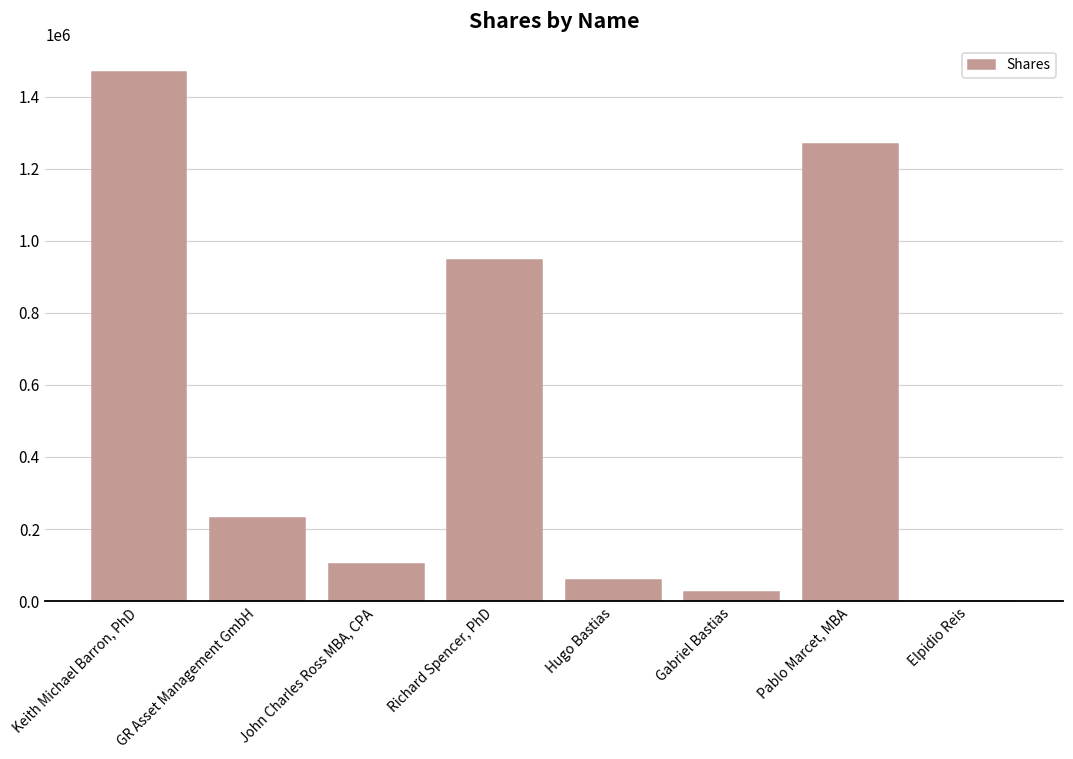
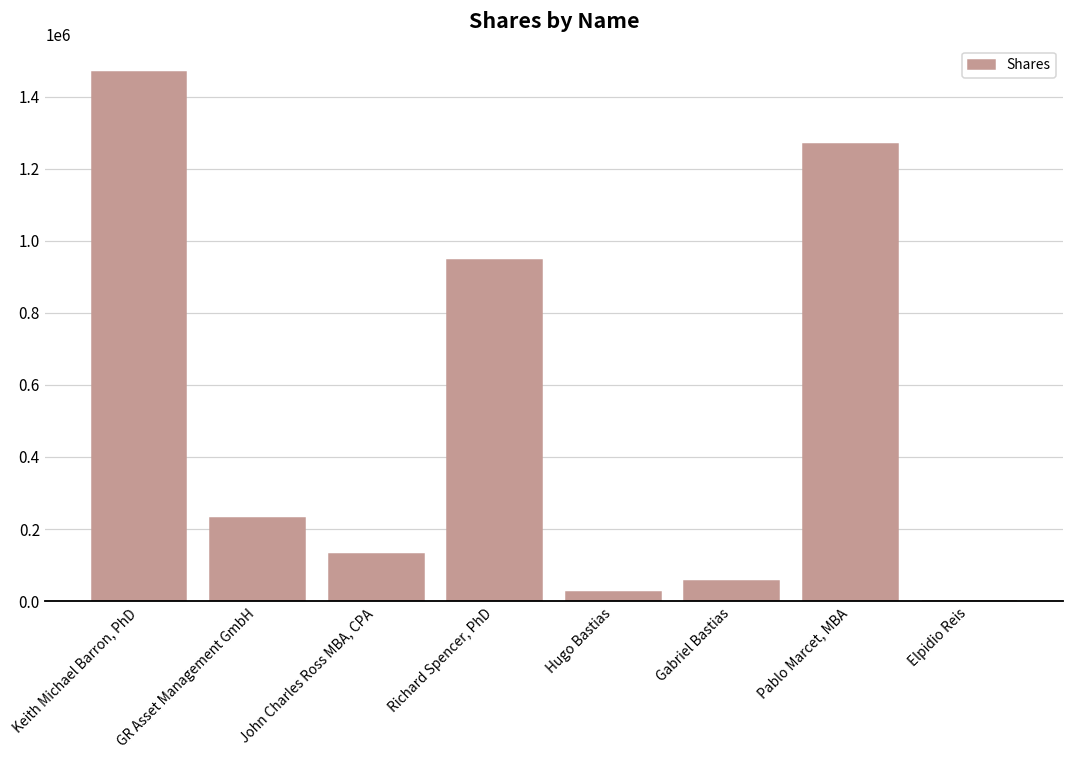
John Charles Ross MBA, CPA: 100000 -> 130000
Hugo Bastias: 60000 -> 20000
Gabriel Bastias: 20000 -> 60000
